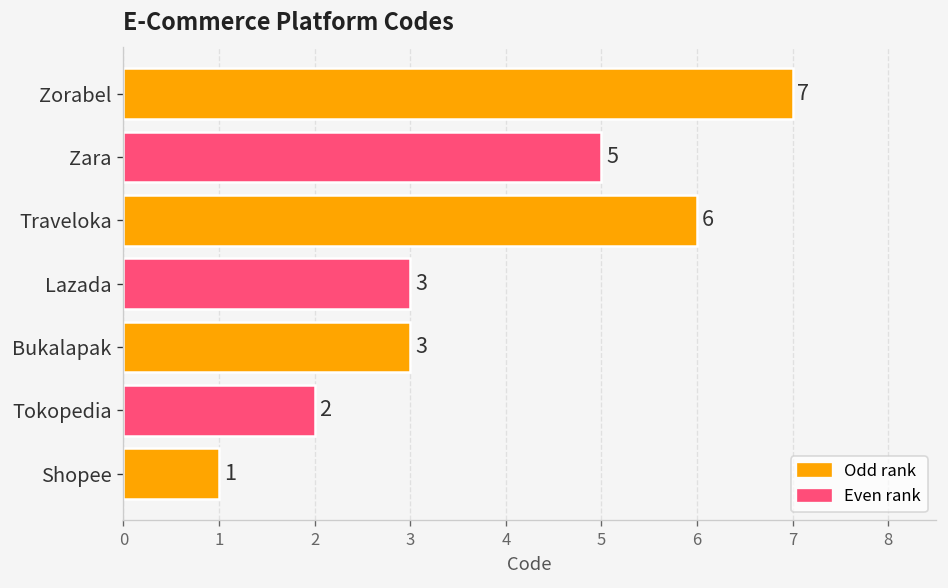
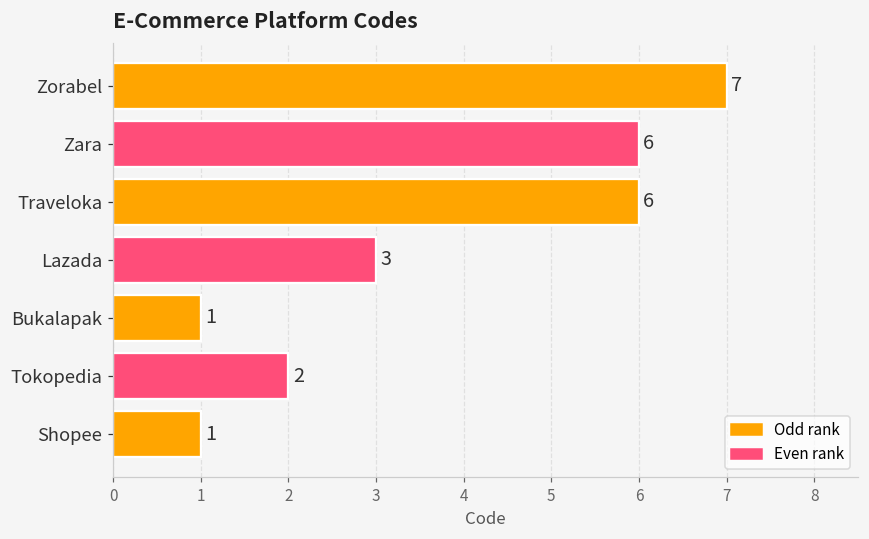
Zara: 5 -> 6
Bukalapak: 3 -> 1
